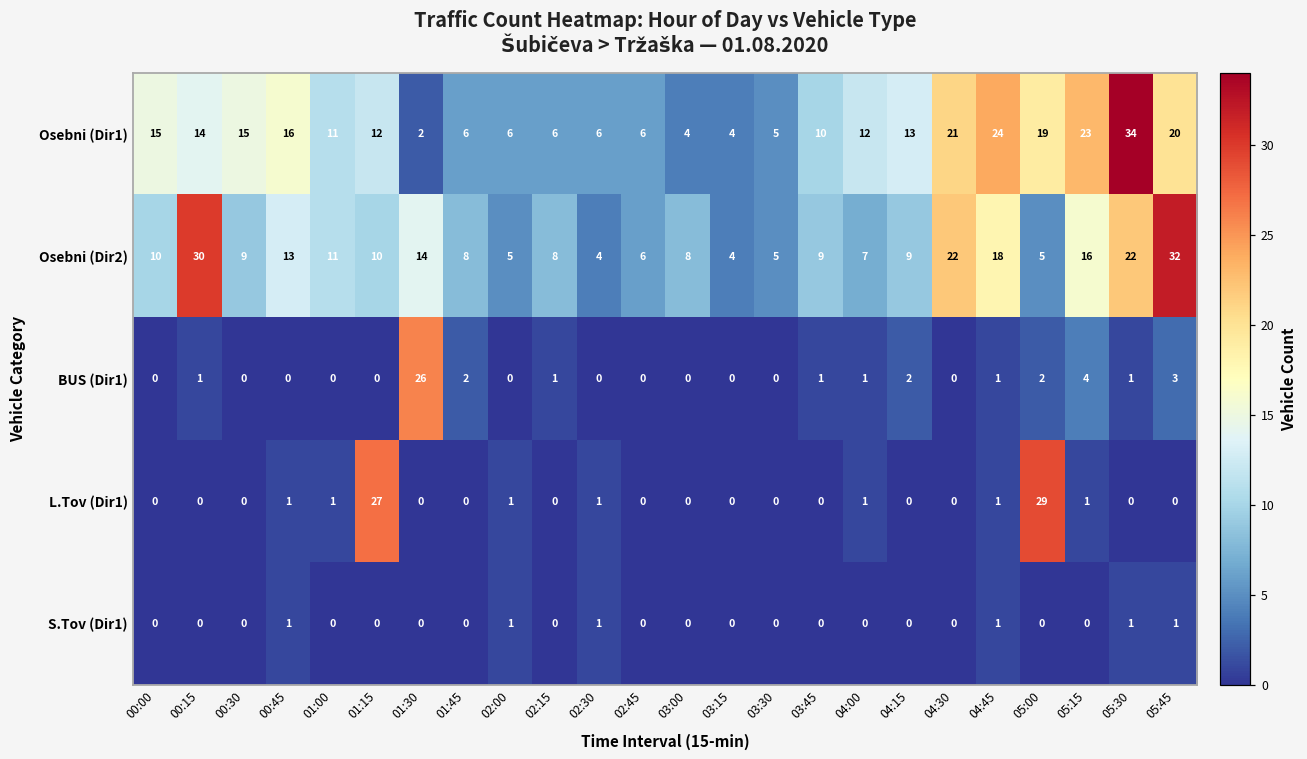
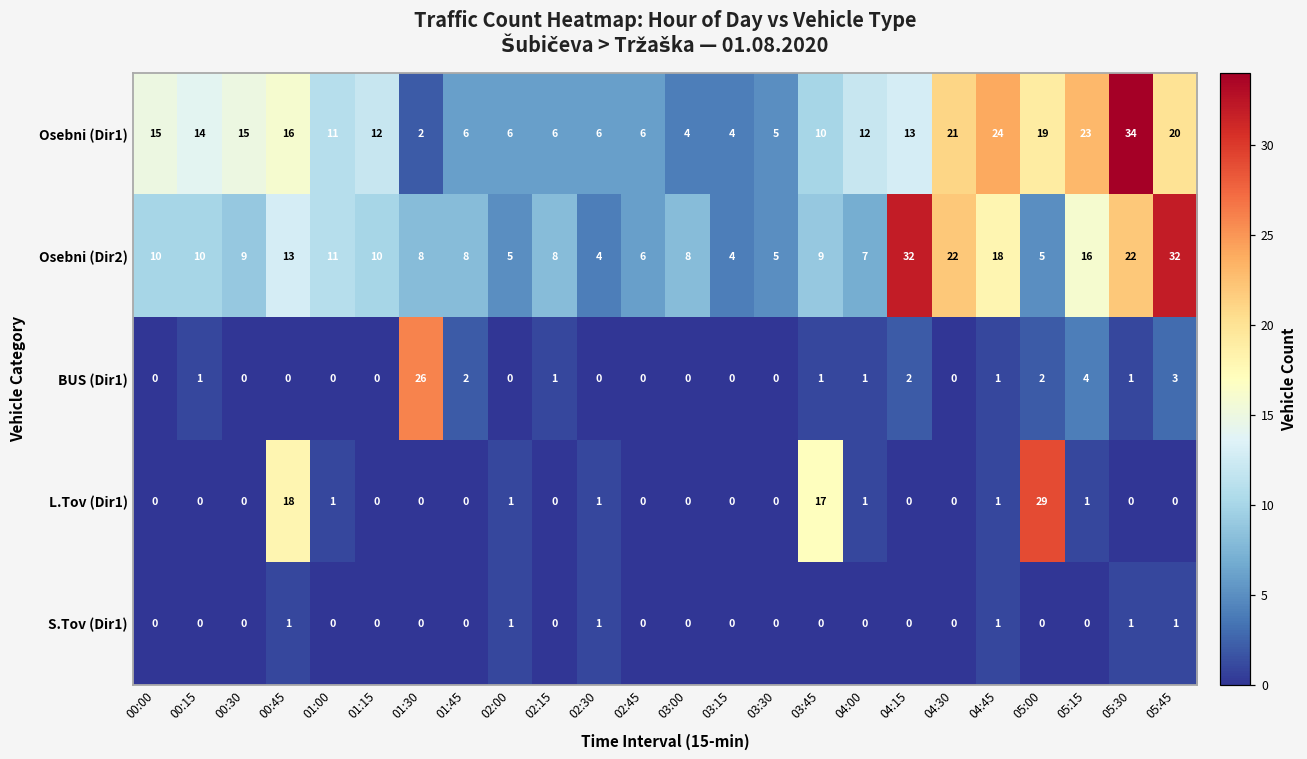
Osebni (Dir2), 00:15: 30 -> 10
Osebni (Dir2), 01:30: 14 -> 8
Osebni (Dir2), 04:15: 9 -> 32
L.Tov (Dir1), 00:45: 1 -> 18
L.Tov (Dir1), 01:15: 27 -> 0
L.Tov (Dir1), 03:45: 0 -> 17
